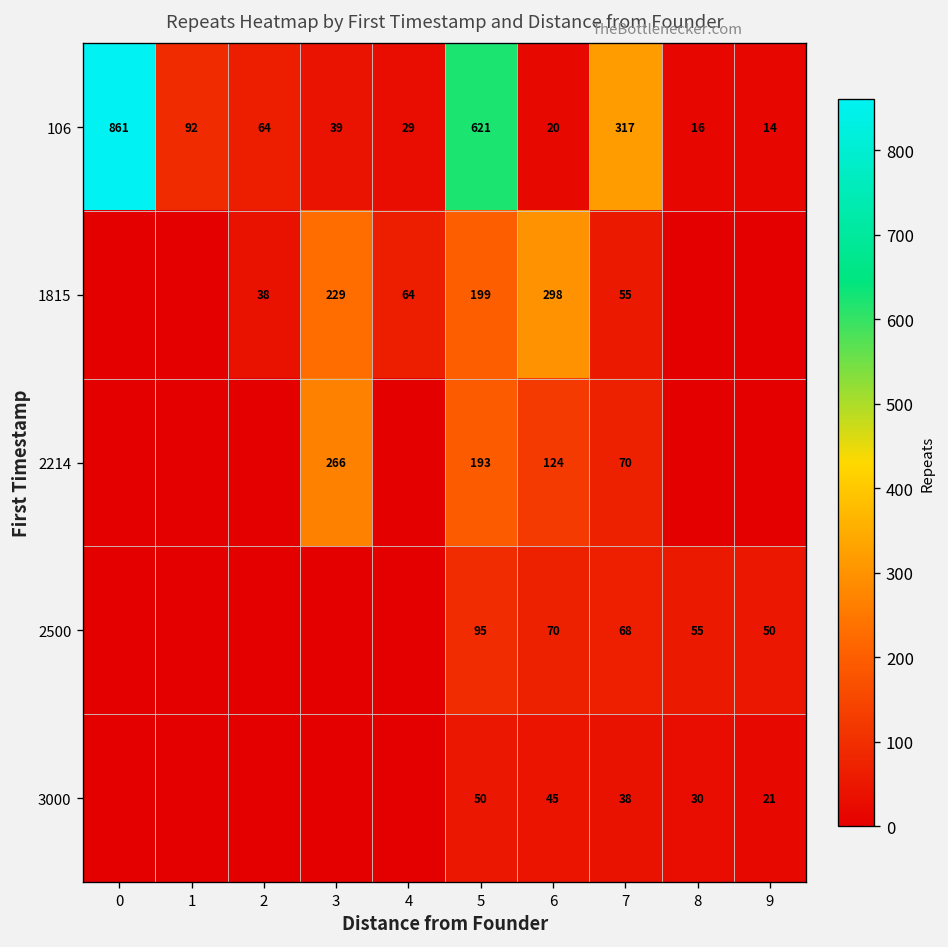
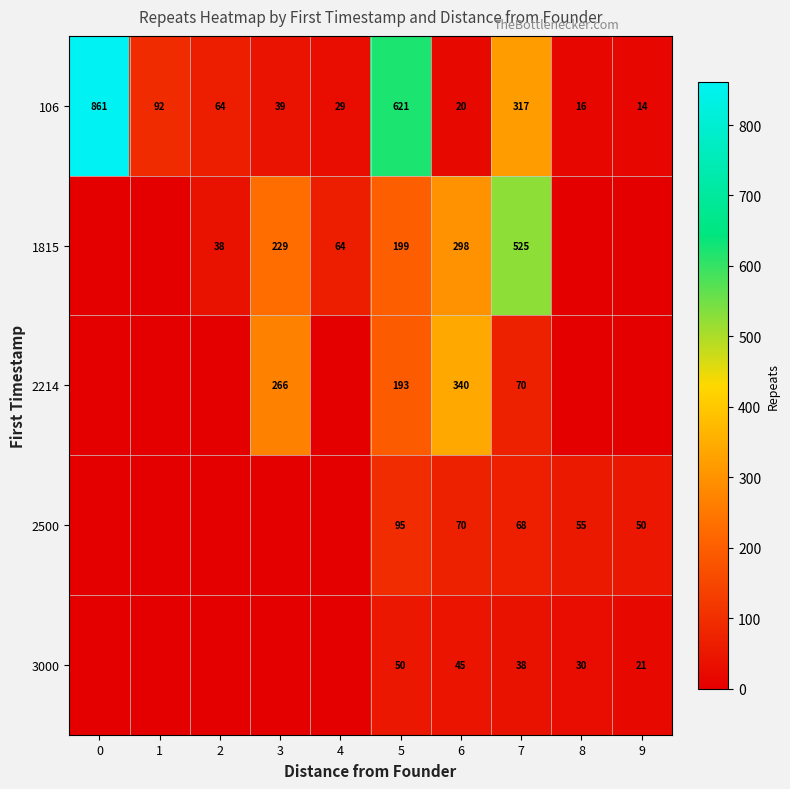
1815, 7: 55 -> 525
2214, 6: 124 -> 340
